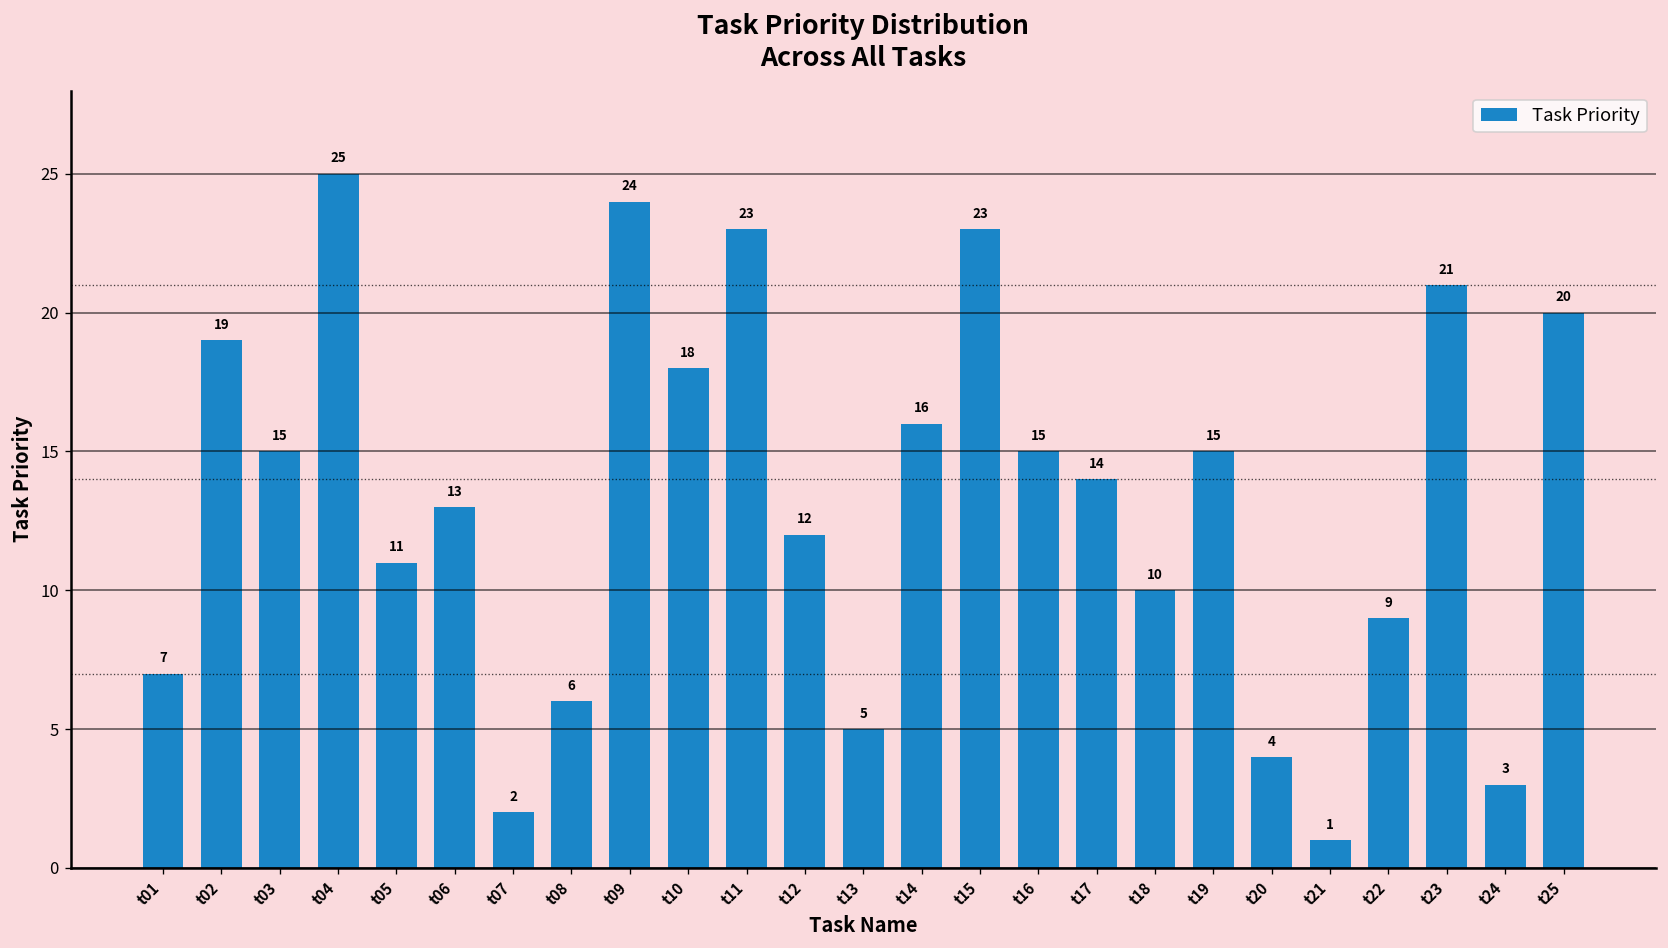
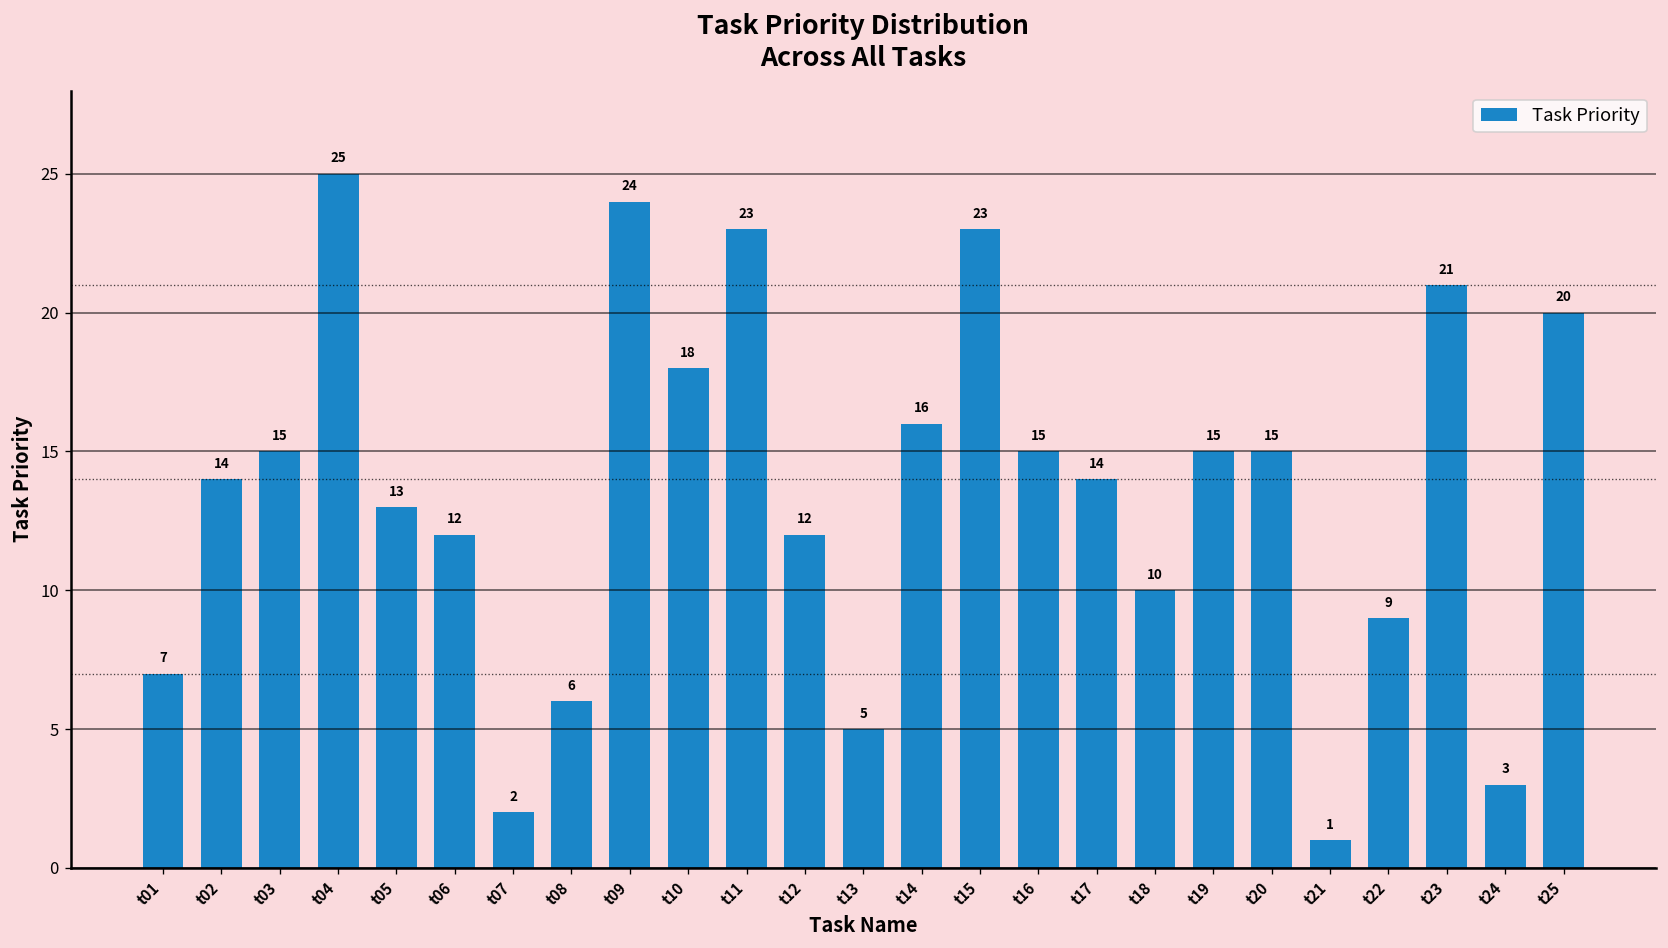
t02: 19 -> 14
t05: 11 -> 13
t06: 13 -> 12
t20: 4 -> 15
